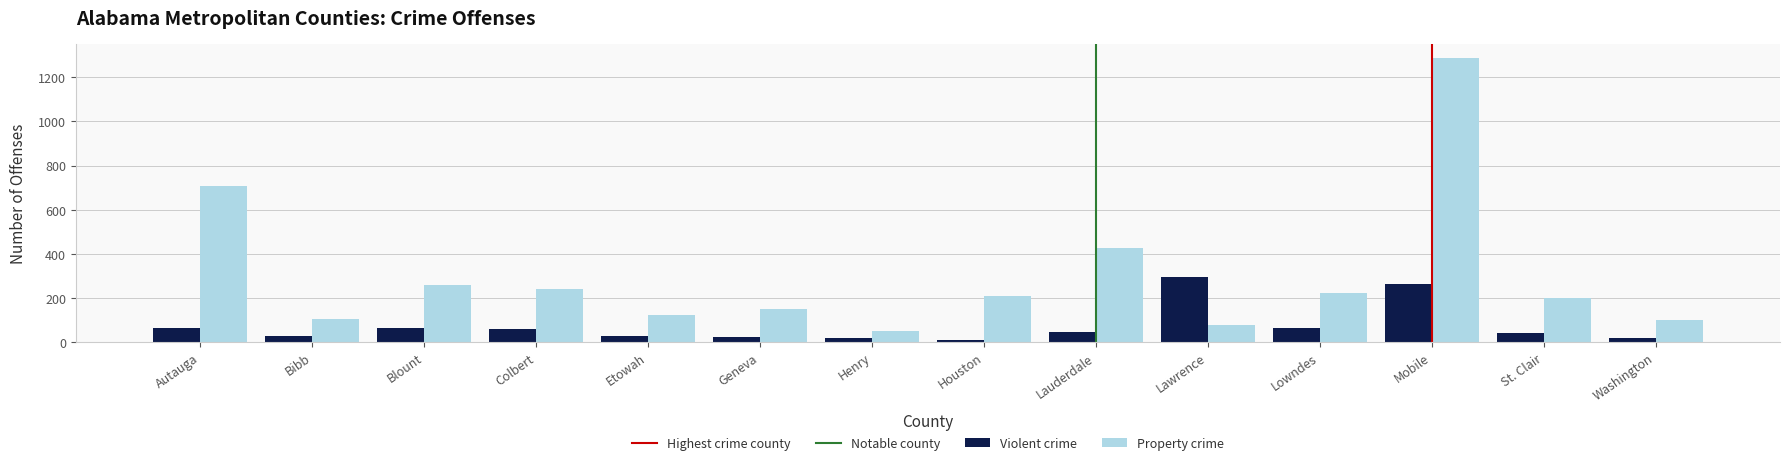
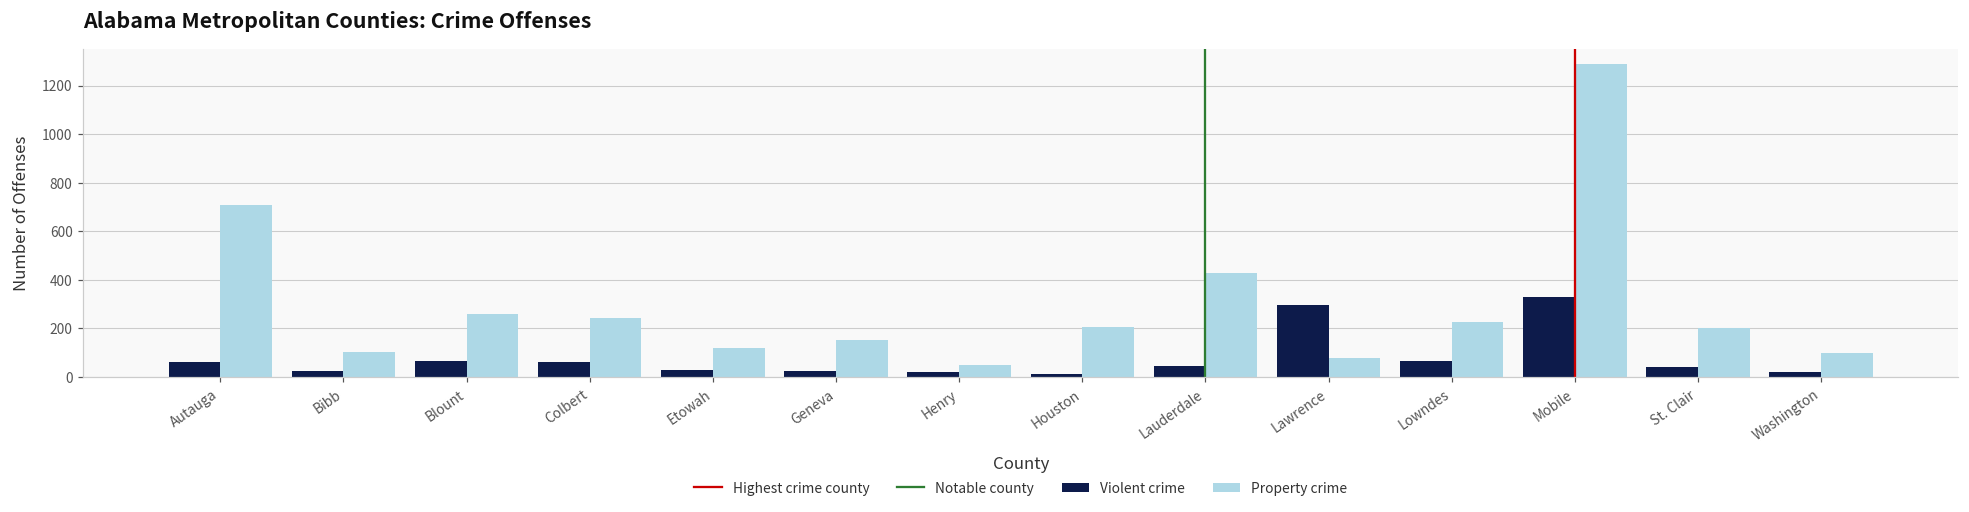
Violent crime, Mobile: 270 -> 330
